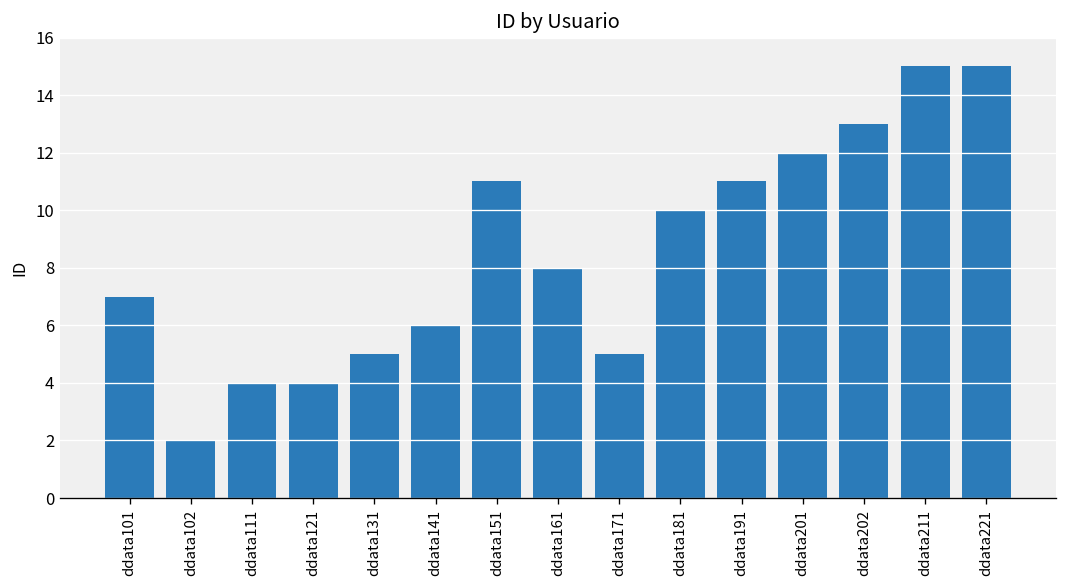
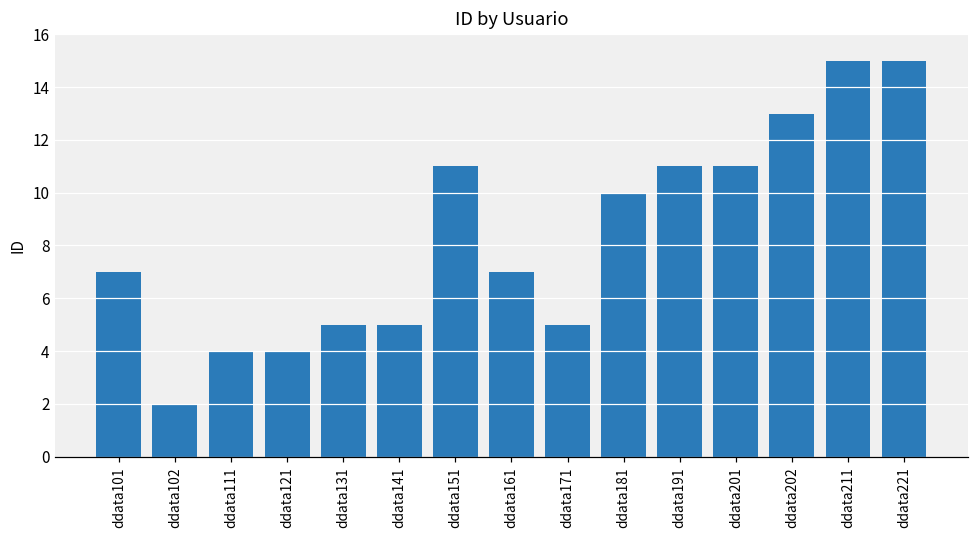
ddata141: 6 -> 5
ddata161: 8 -> 7
ddata201: 12 -> 11
